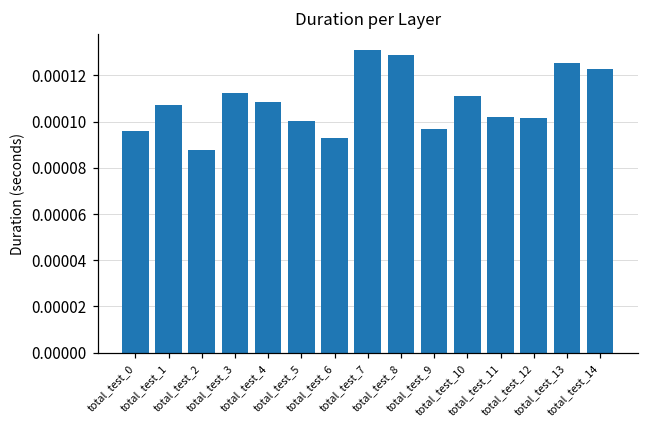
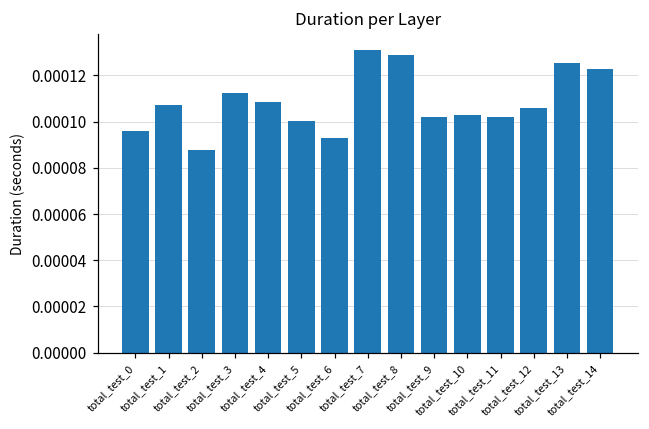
total_test_9: 0.000097 -> 0.000102
total_test_10: 0.000111 -> 0.000103
total_test_12: 0.000101 -> 0.000106
